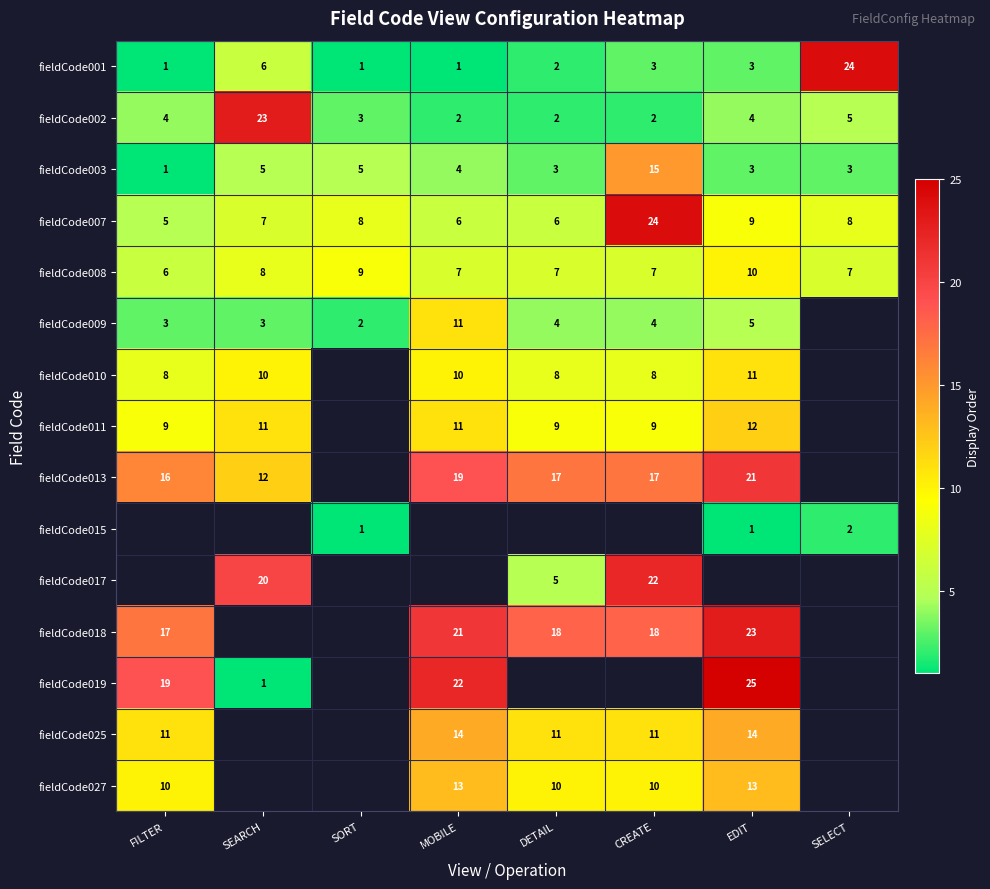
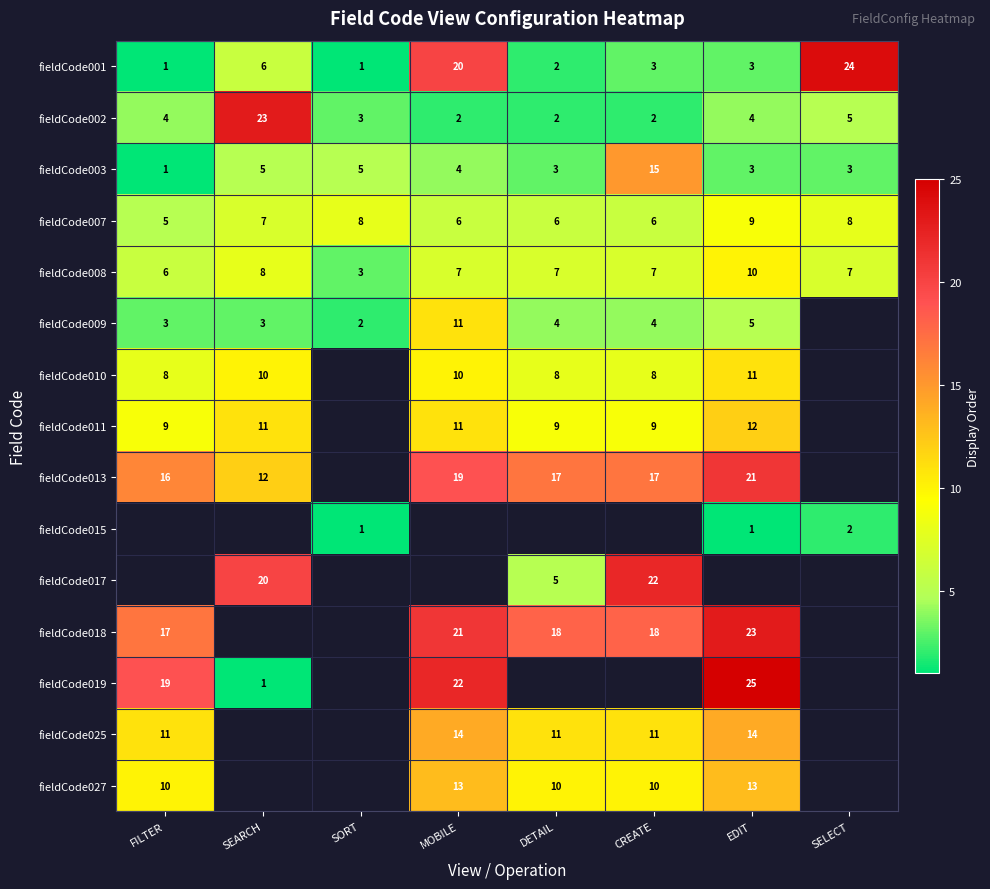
fieldCode001, MOBILE: 1 -> 20
fieldCode007, CREATE: 24 -> 6
fieldCode008, SORT: 9 -> 3
